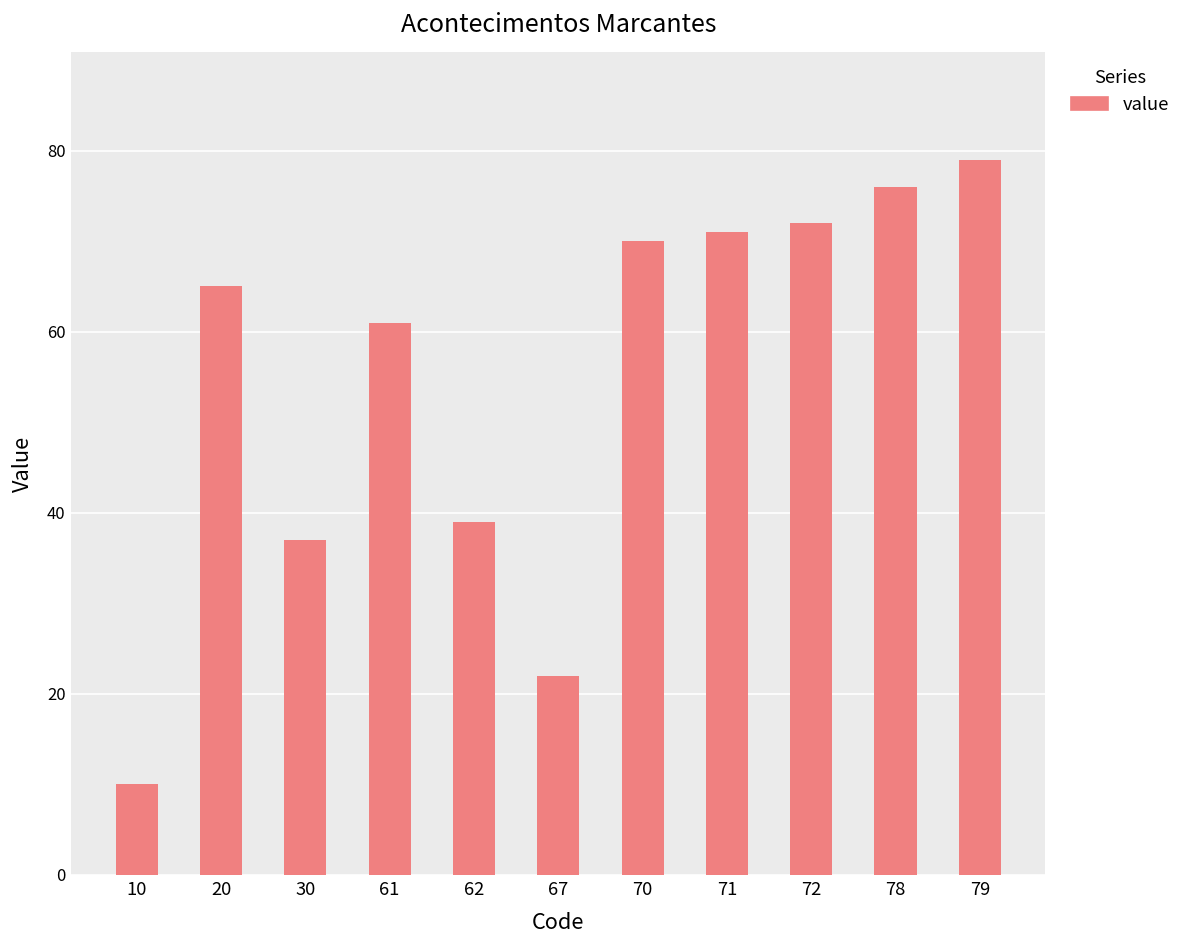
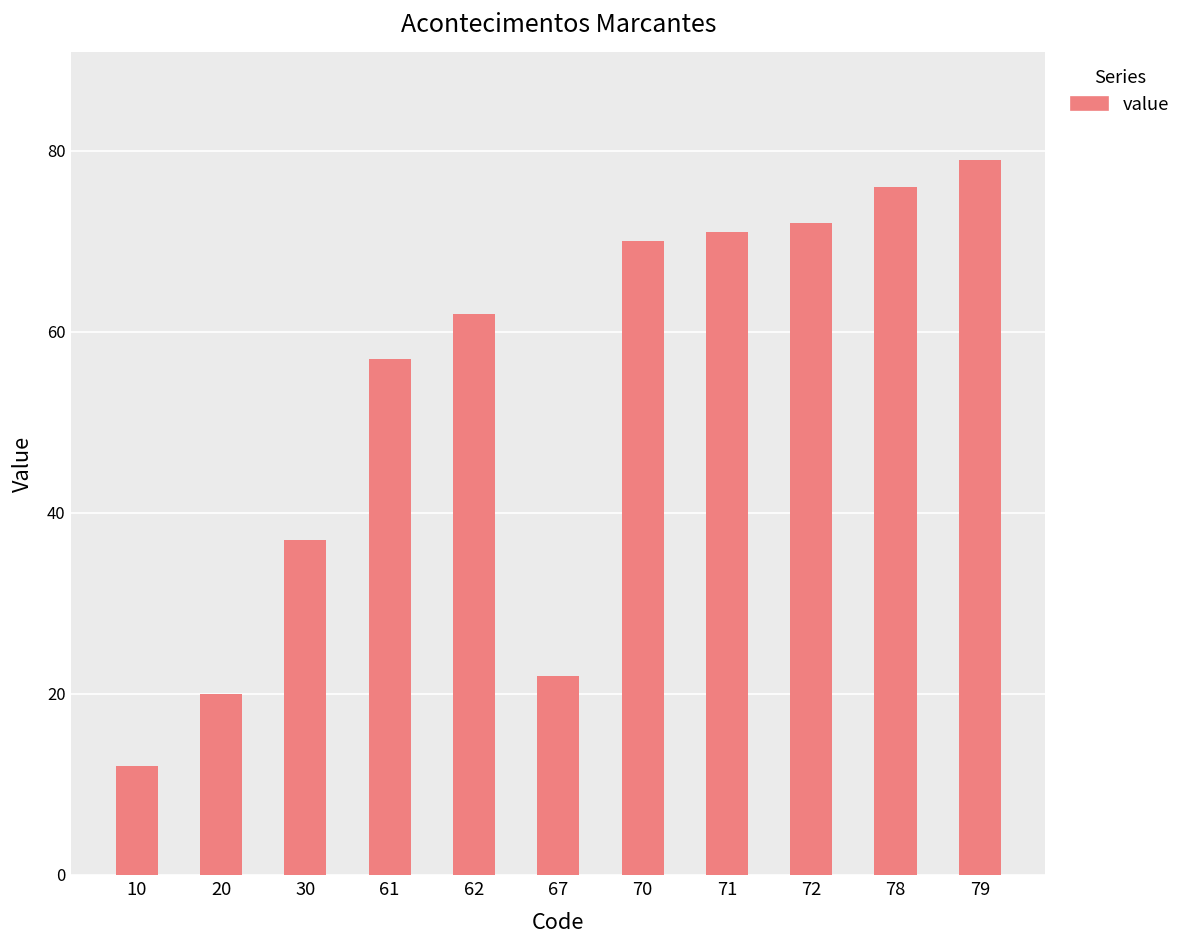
10: 10 -> 12
20: 65 -> 20
61: 61 -> 57
62: 39 -> 62
